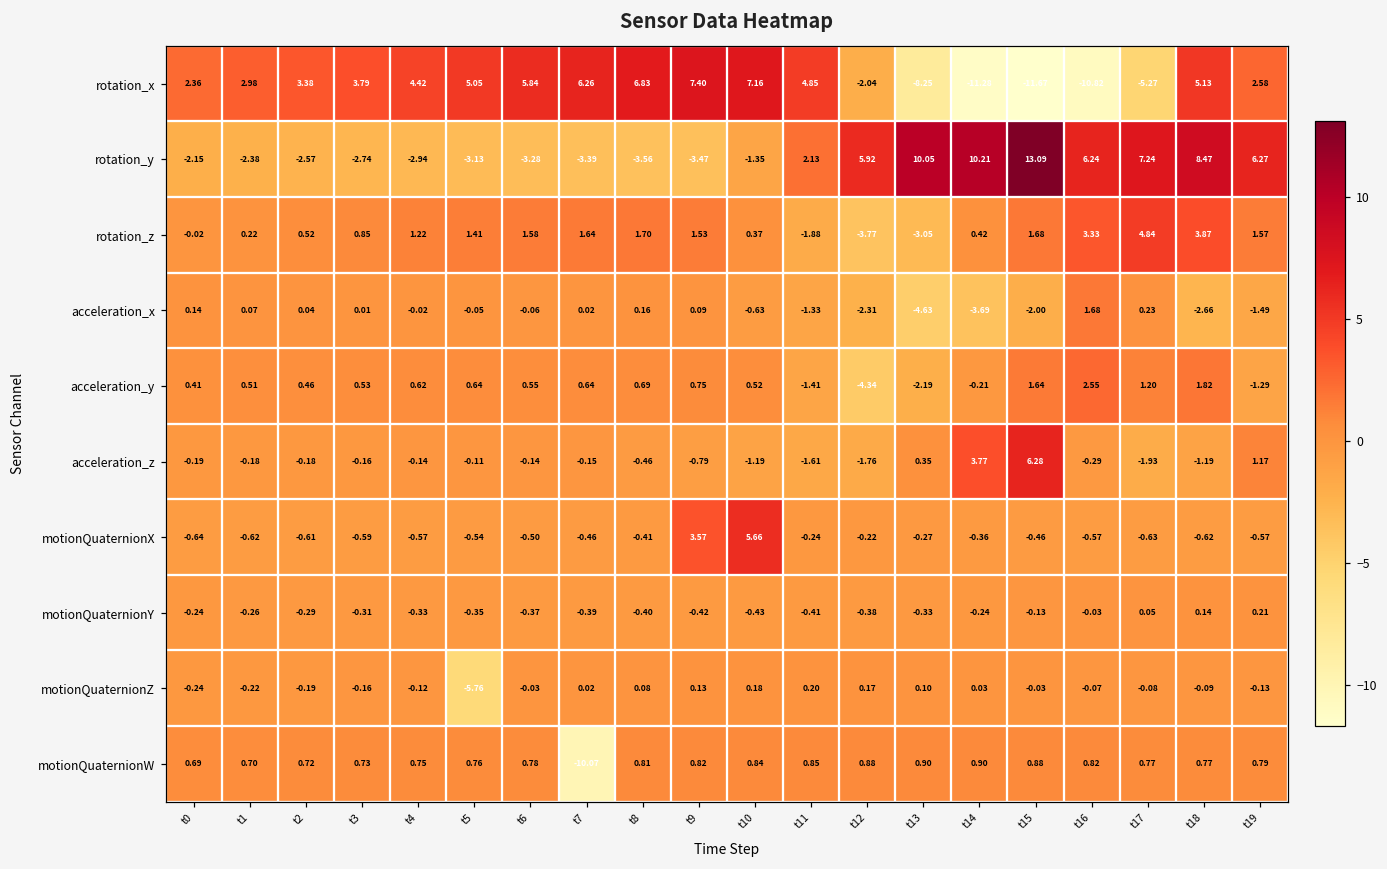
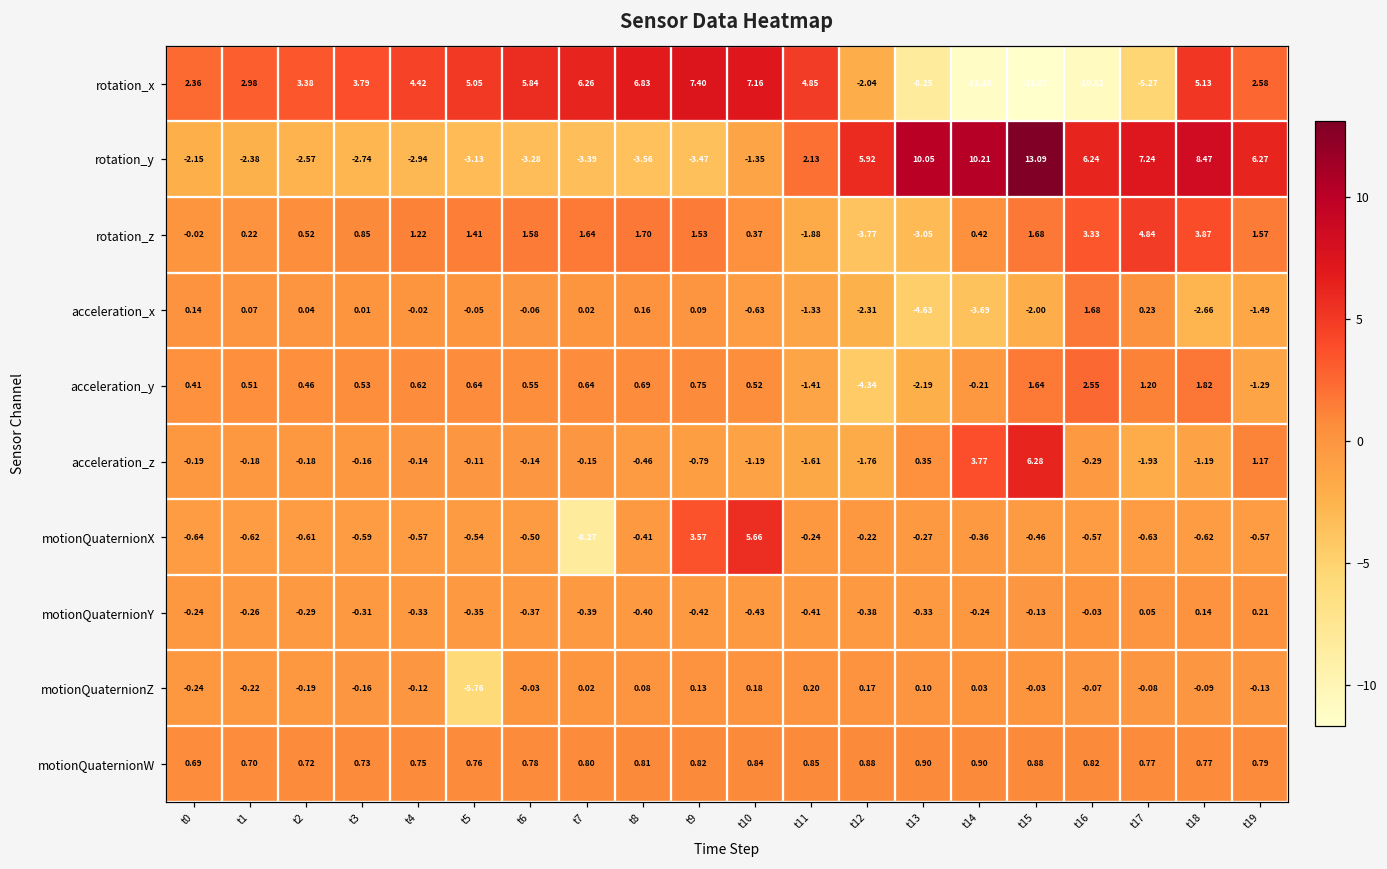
motionQuaternionX, t7: -0.46 -> -8.27
motionQuaternionW, t7: -10.07 -> 0.80
